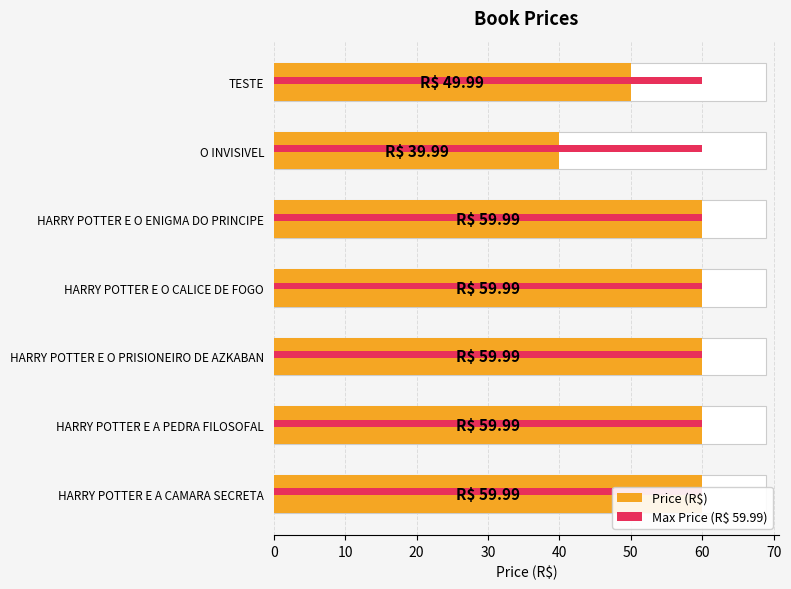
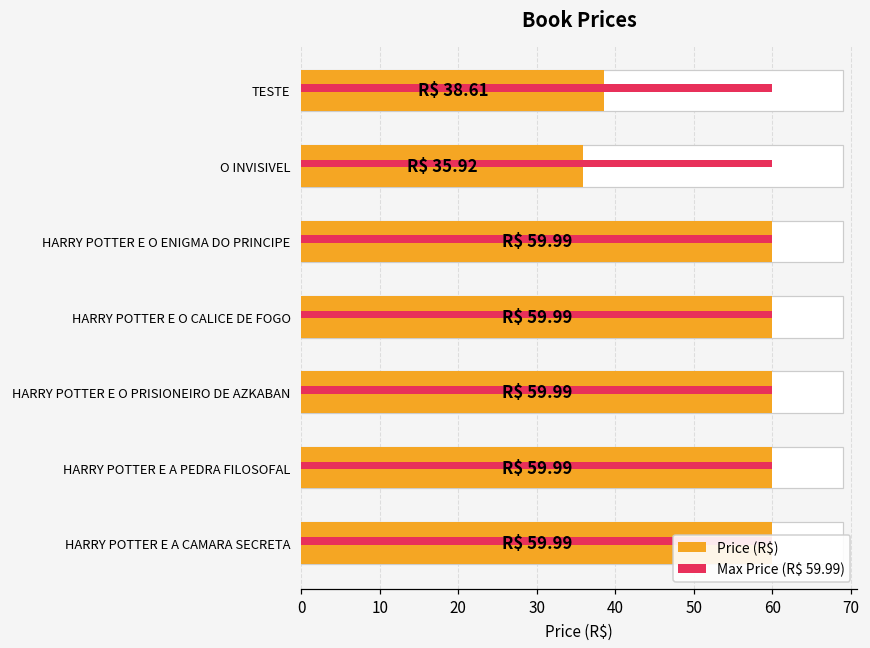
Price (R$), TESTE: 49.99 -> 38.61
Price (R$), O INVISIVEL: 39.99 -> 35.92
